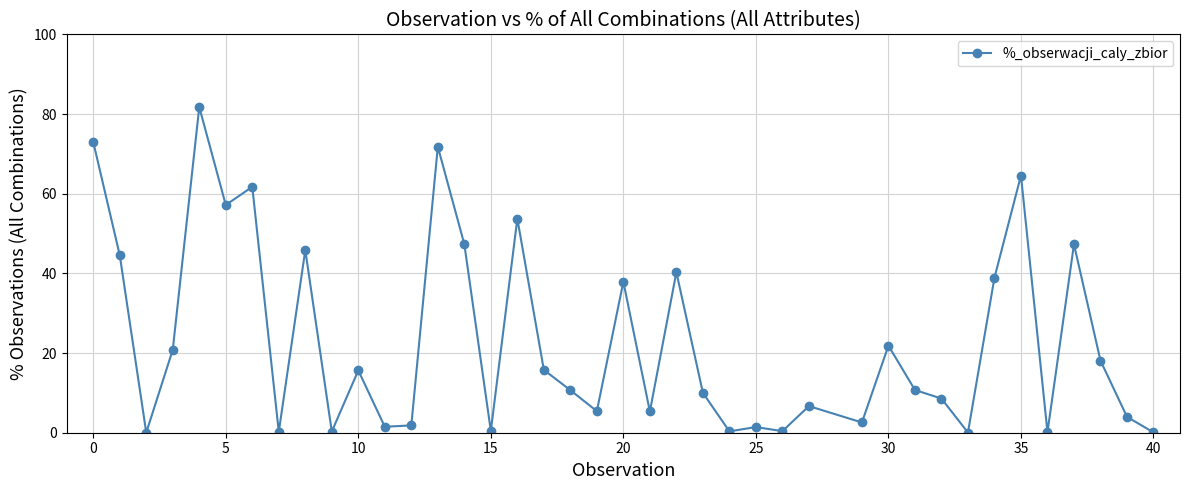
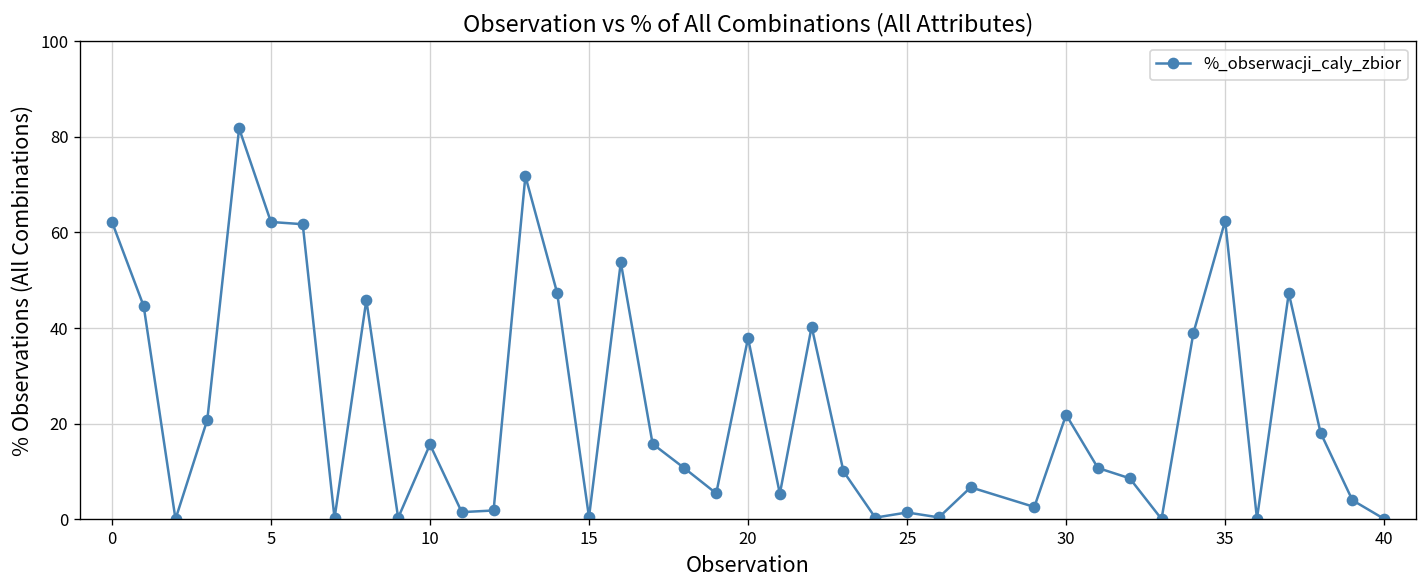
0: 73 -> 62
5: 57 -> 62
35: 65 -> 62
